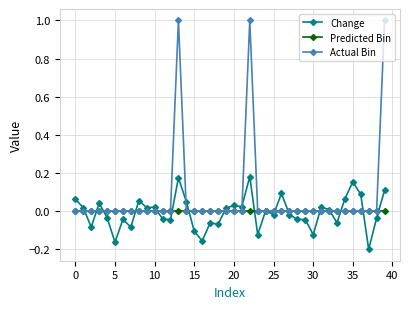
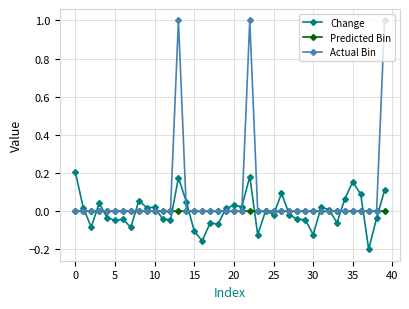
Change, 0: 0.06 -> 0.20
Change, 5: -0.17 -> -0.05
